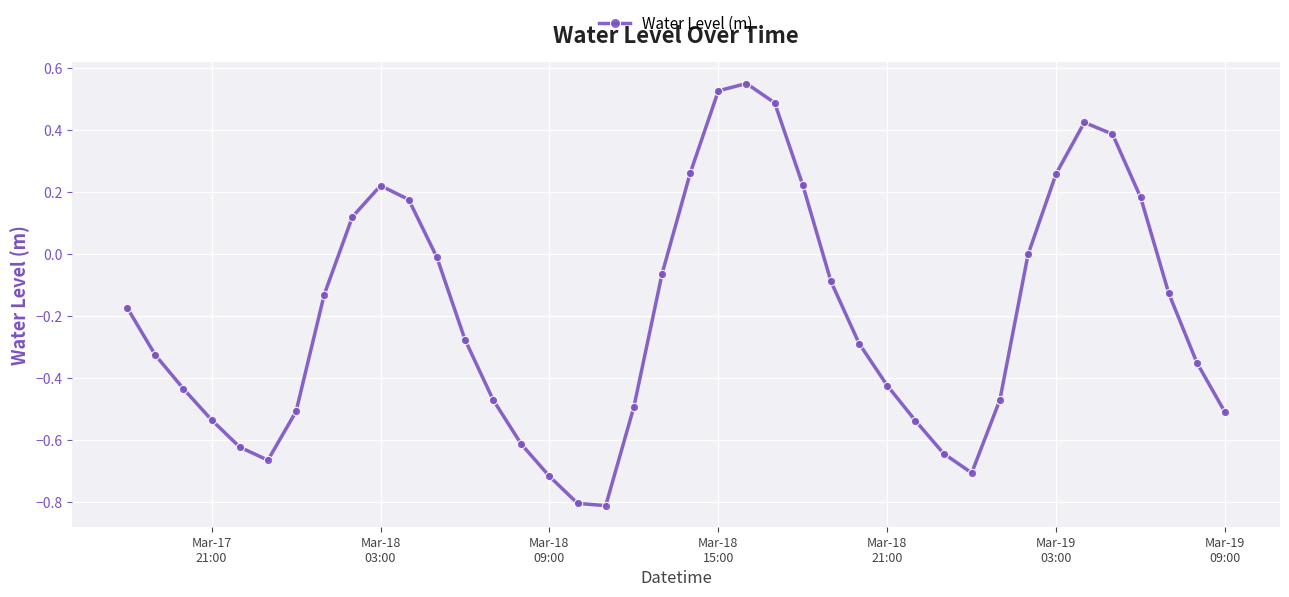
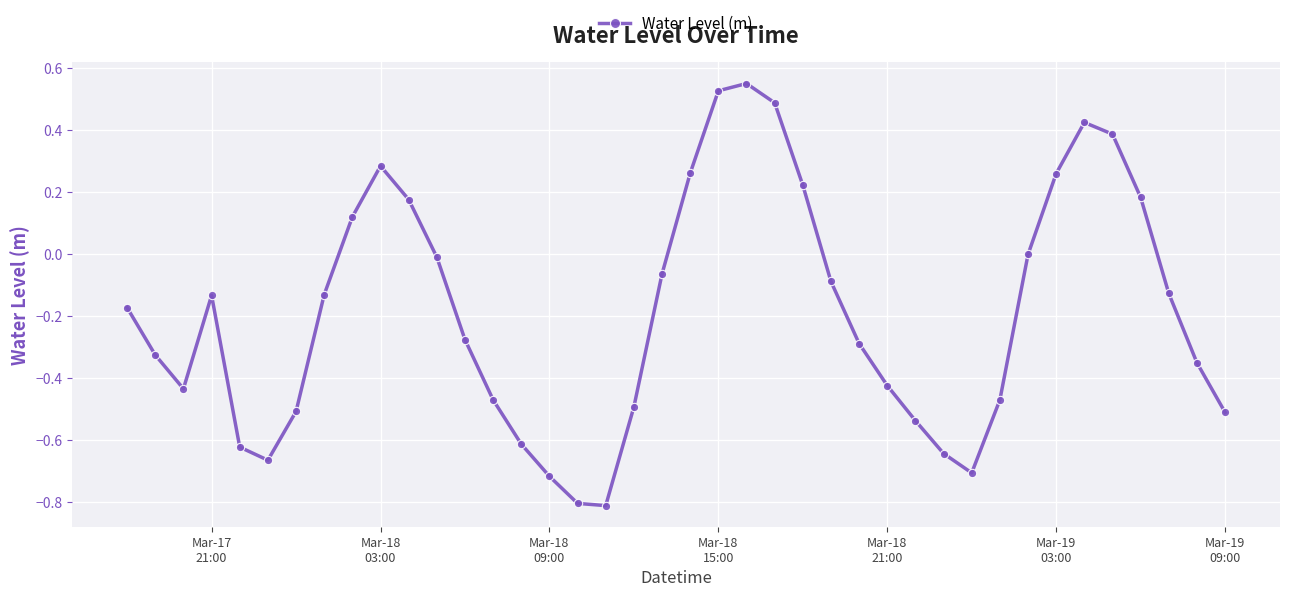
Mar-17 21:00: -0.54 -> -0.13
Mar-18 03:00: 0.22 -> 0.28
